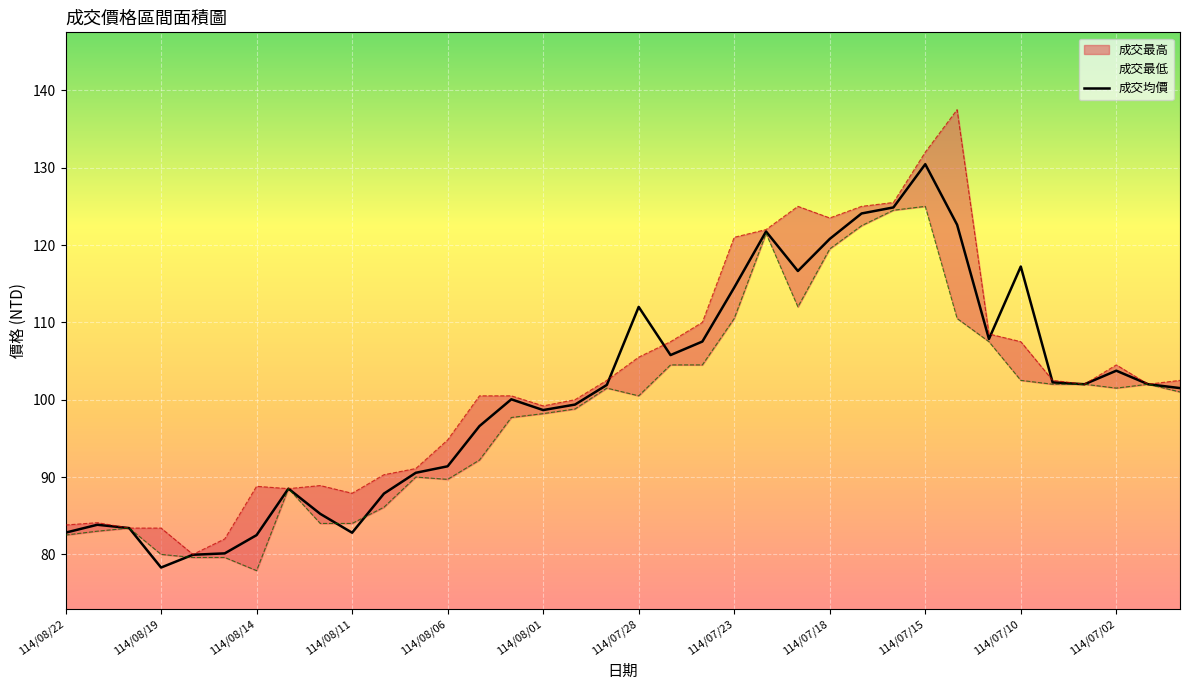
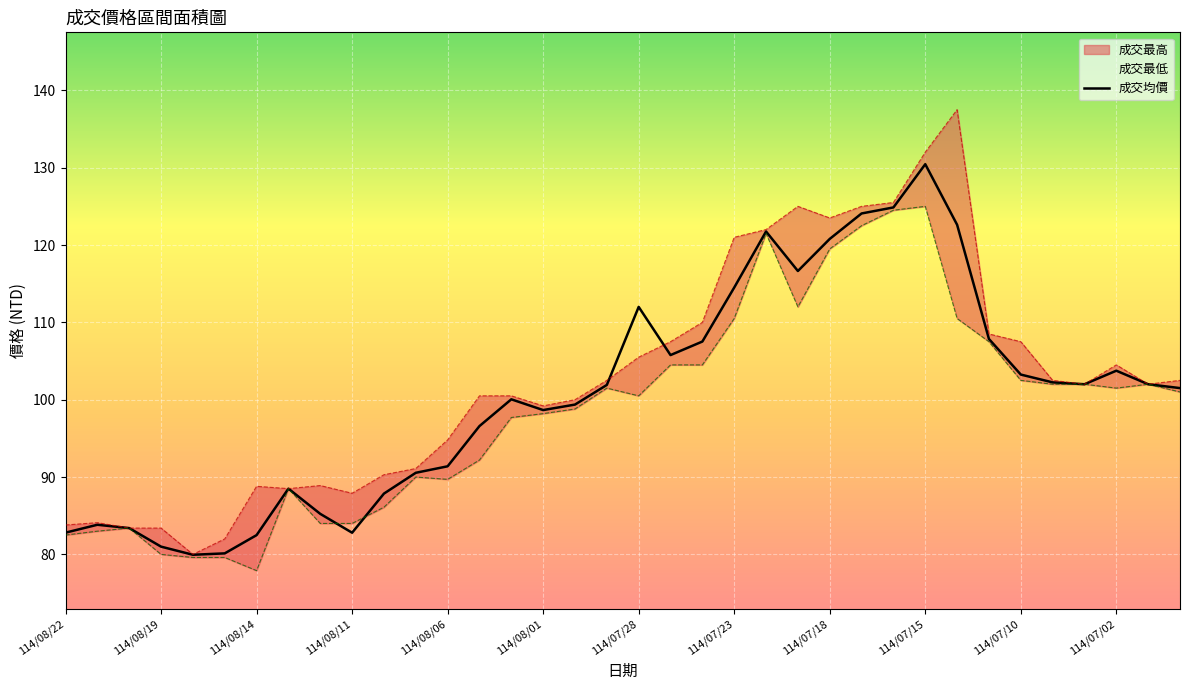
成交均價, 114/08/19: 78 -> 81
成交均價, 114/07/10: 117 -> 103
